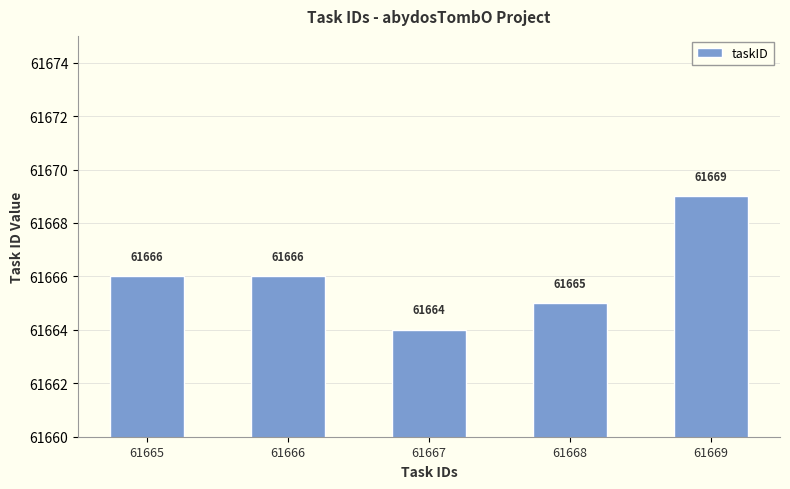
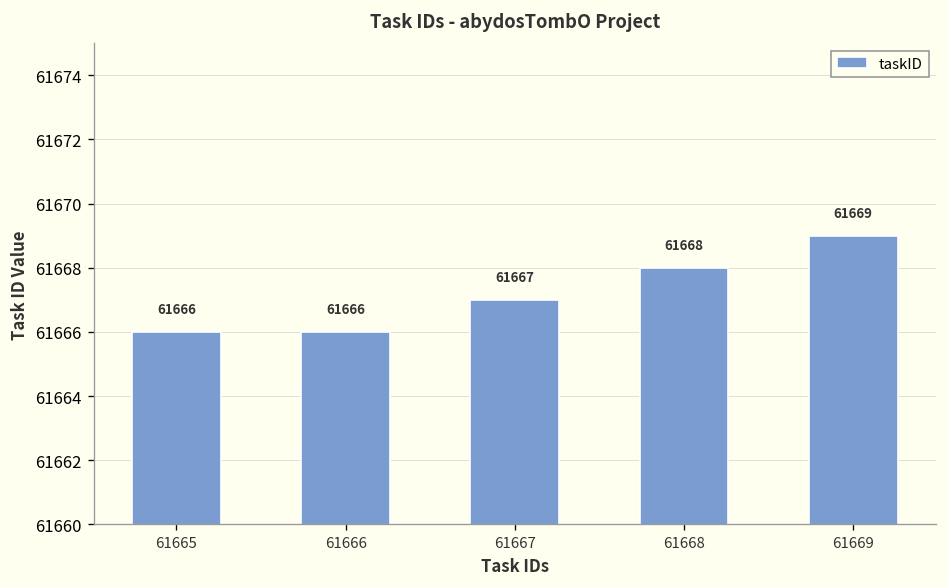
61667: 61664 -> 61667
61668: 61665 -> 61668
